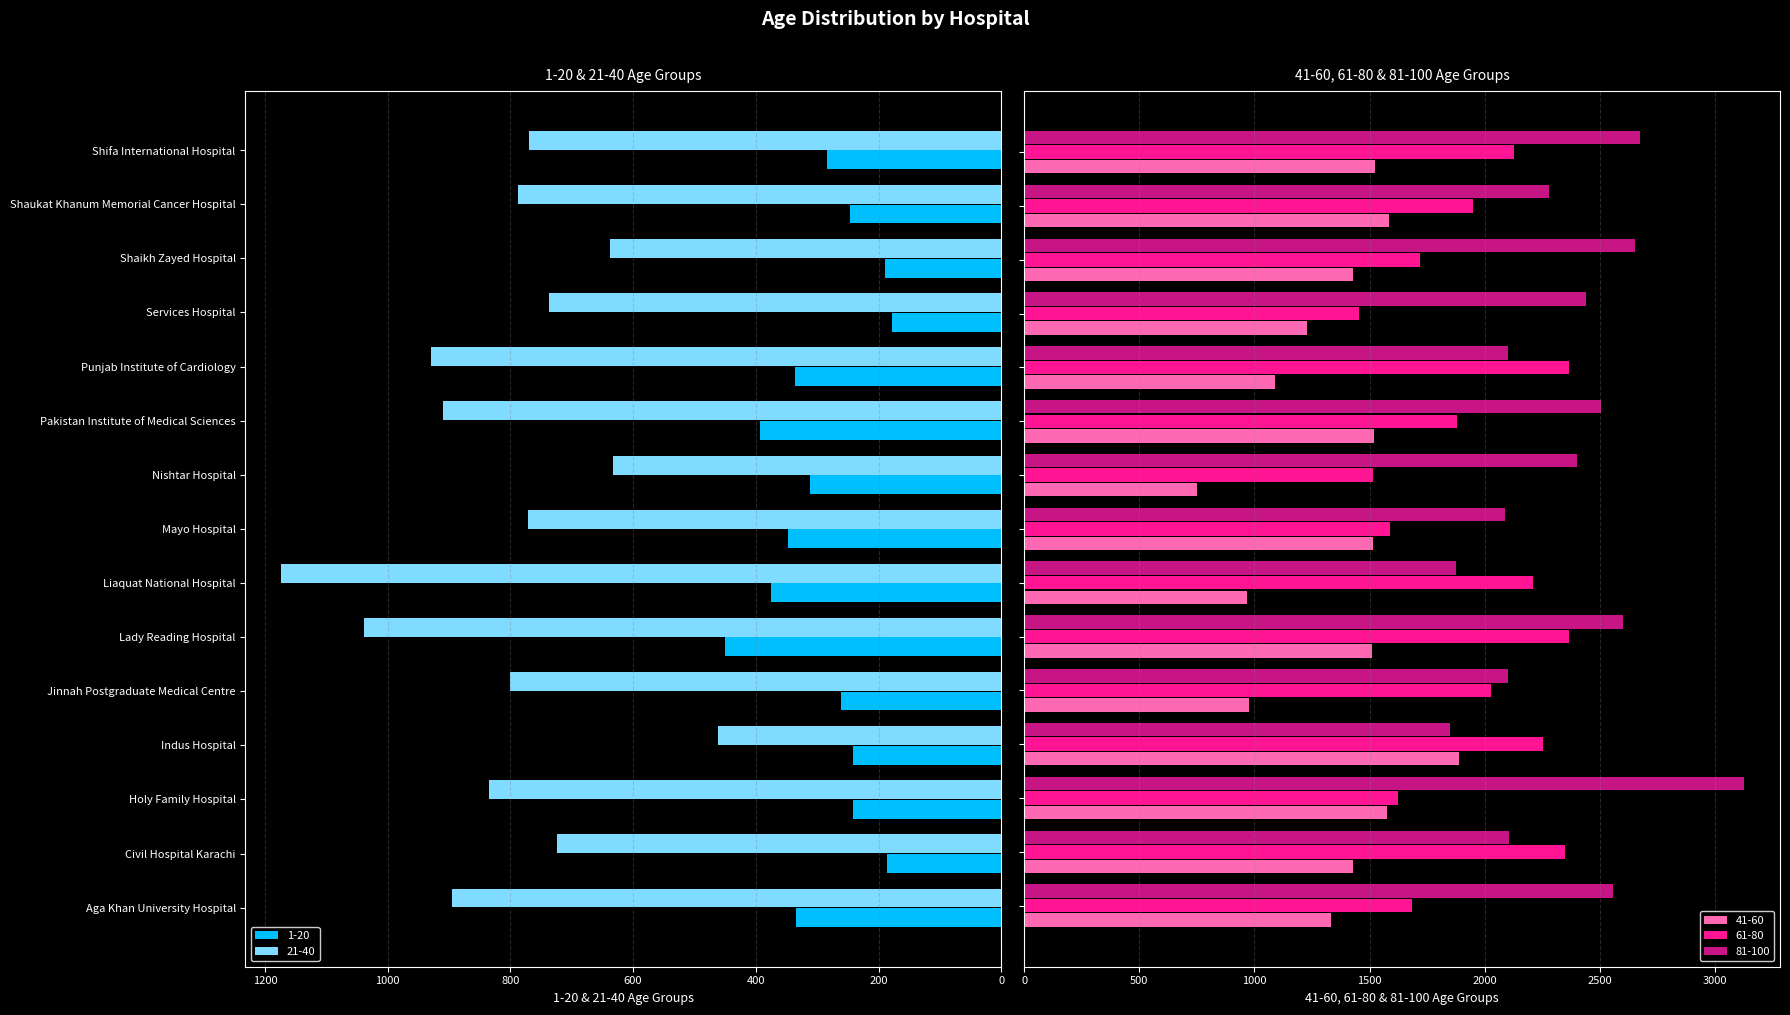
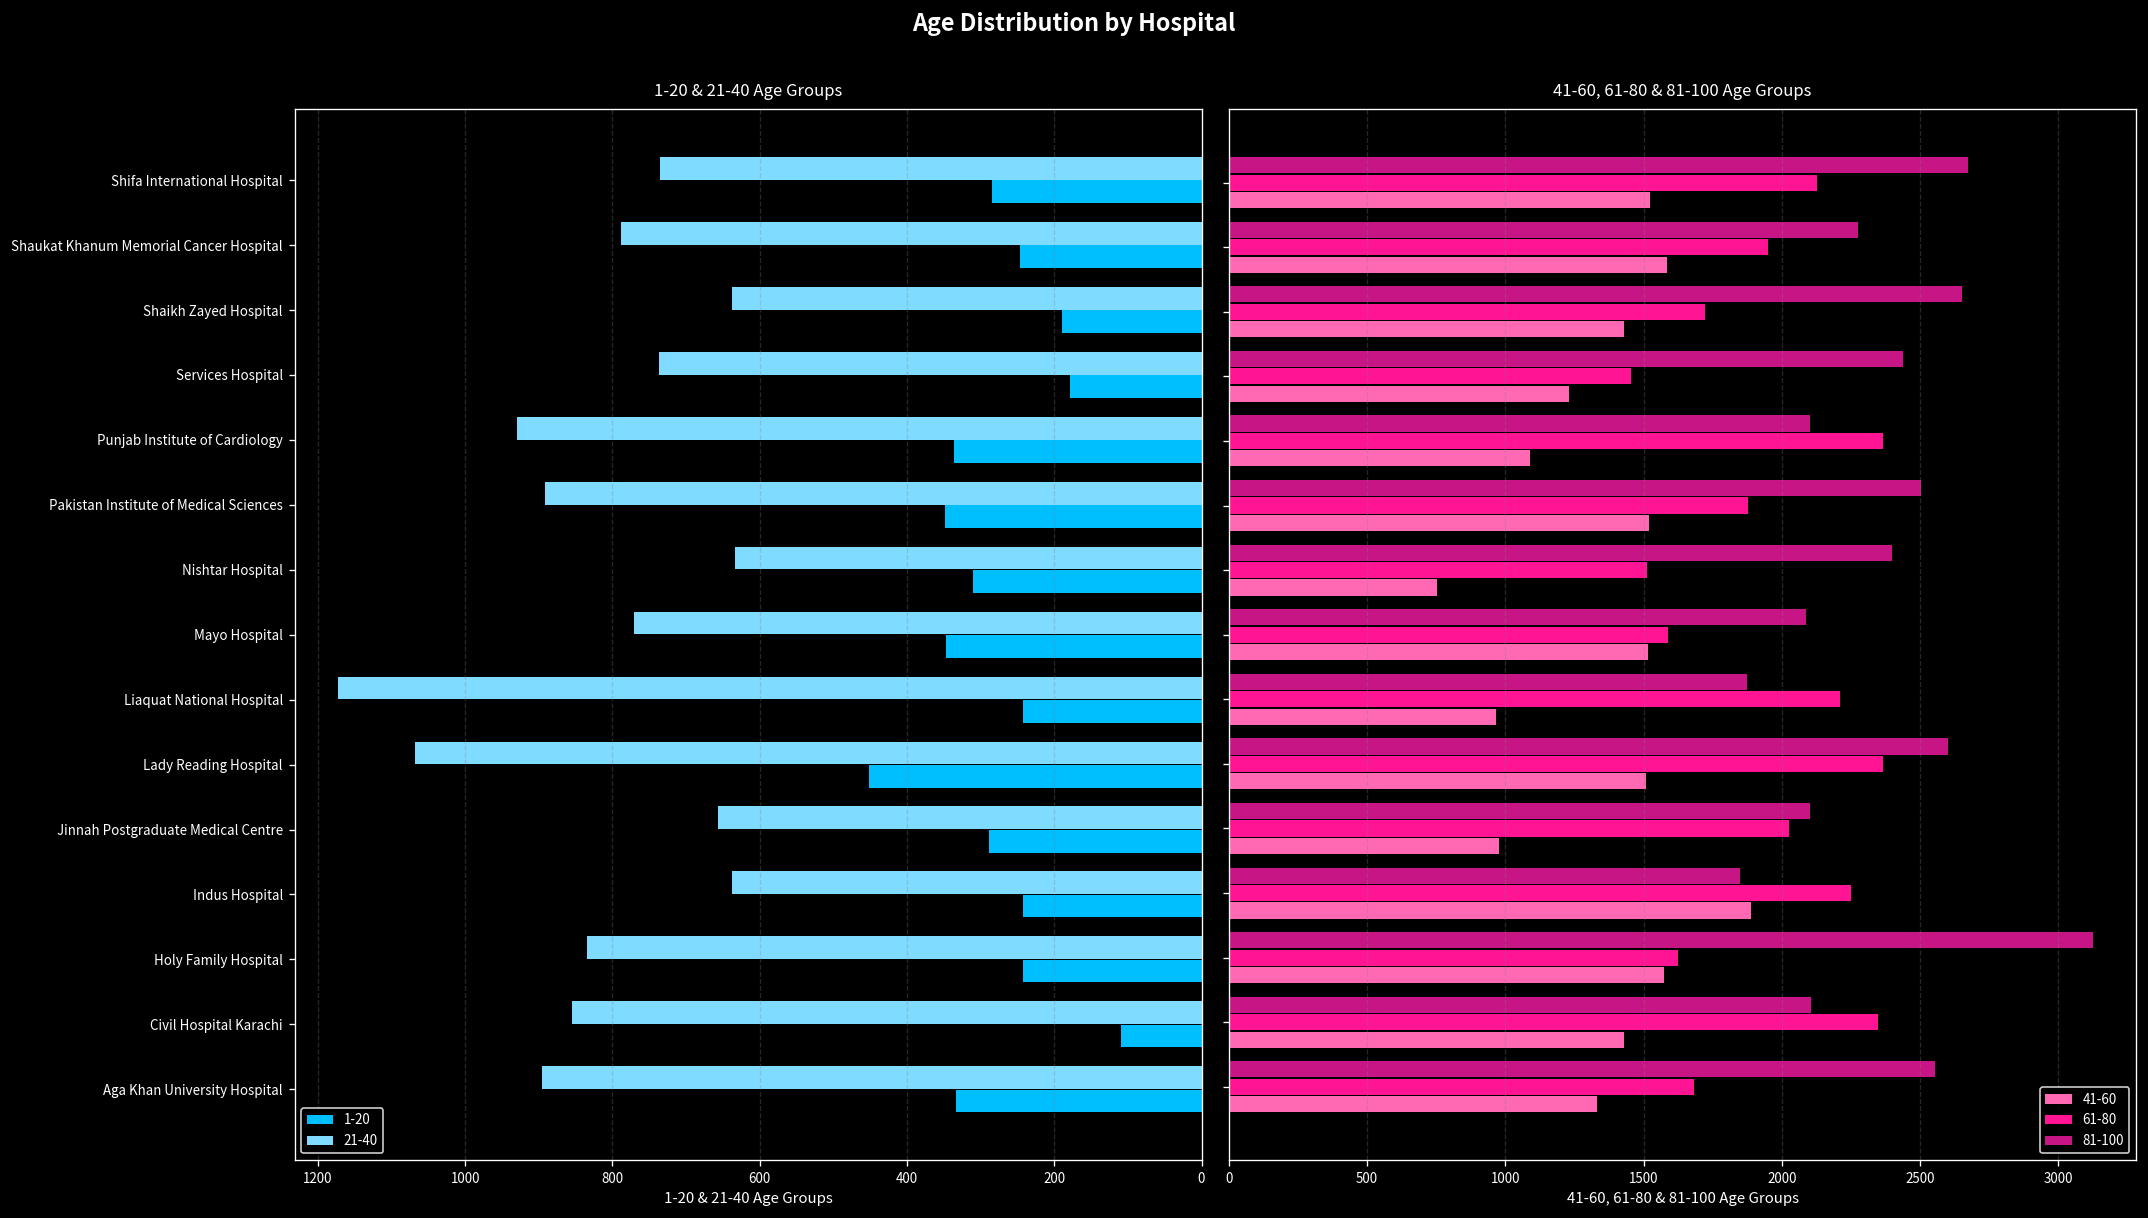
1-20 & 21-40 Age Groups, 21-40, Shifa International Hospital: 770 -> 740
1-20 & 21-40 Age Groups, 21-40, Pakistan Institute of Medical Sciences: 910 -> 890
1-20 & 21-40 Age Groups, 1-20, Pakistan Institute of Medical Sciences: 390 -> 350
1-20 & 21-40 Age Groups, 1-20, Liaquat National Hospital: 380 -> 240
1-20 & 21-40 Age Groups, 21-40, Lady Reading Hospital: 1040 -> 1070
1-20 & 21-40 Age Groups, 21-40, Jinnah Postgraduate Medical Centre: 800 -> 660
1-20 & 21-40 Age Groups, 1-20, Jinnah Postgraduate Medical Centre: 260 -> 290
1-20 & 21-40 Age Groups, 21-40, Indus Hospital: 460 -> 640
1-20 & 21-40 Age Groups, 21-40, Civil Hospital Karachi: 720 -> 860
1-20 & 21-40 Age Groups, 1-20, Civil Hospital Karachi: 190 -> 110
